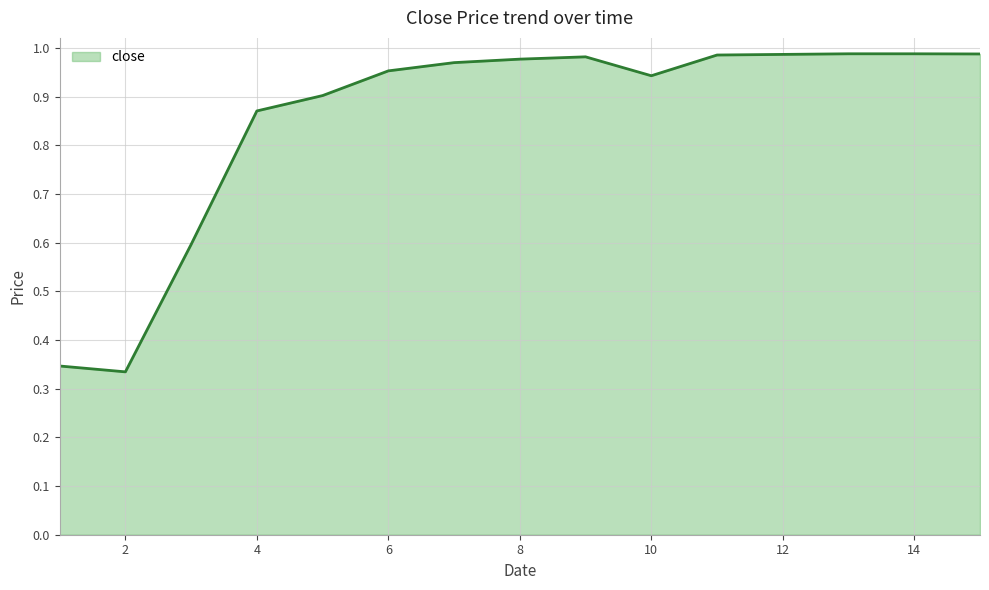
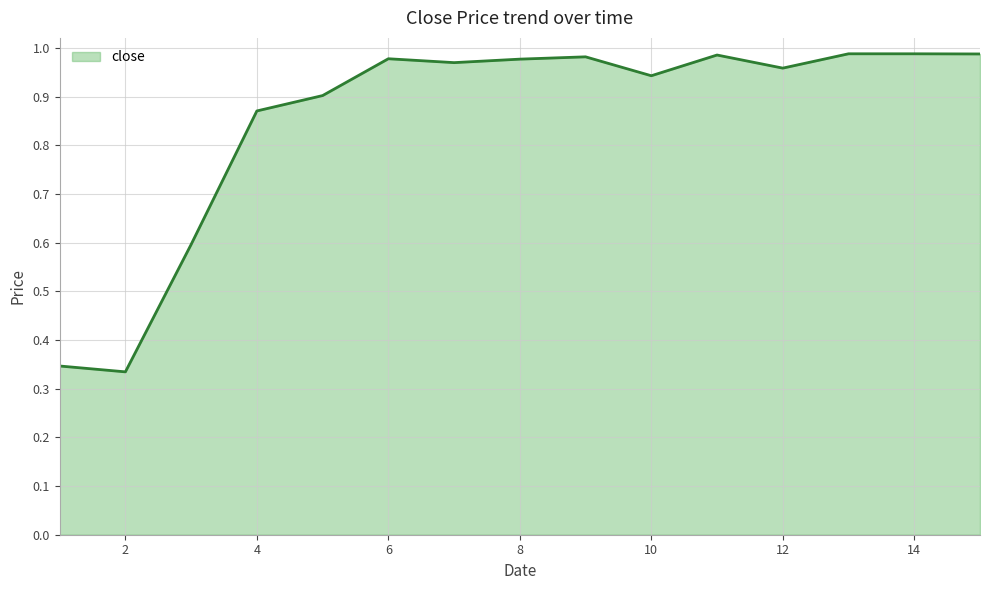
6: 0.95 -> 0.98
12: 0.99 -> 0.96
